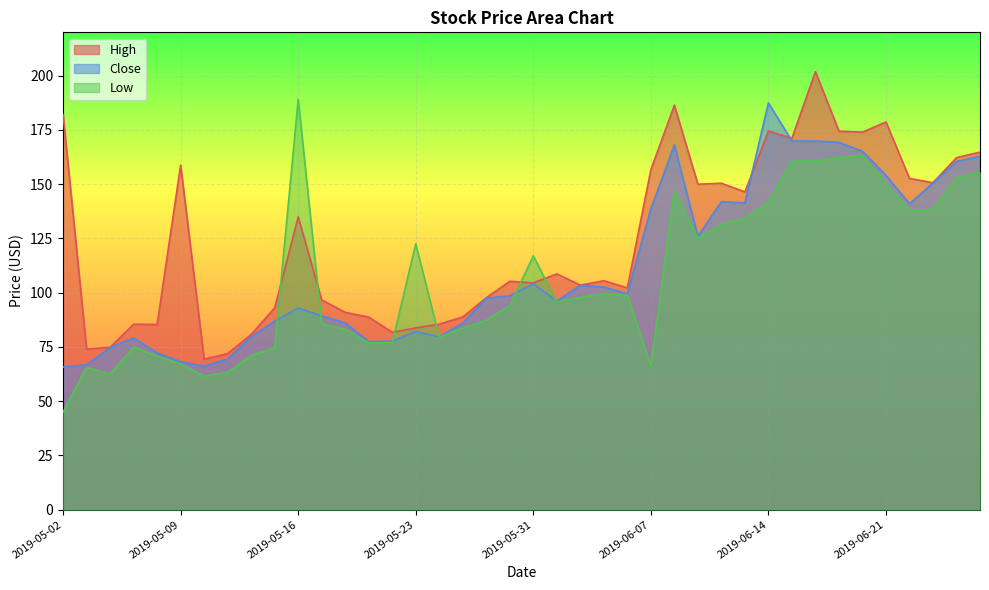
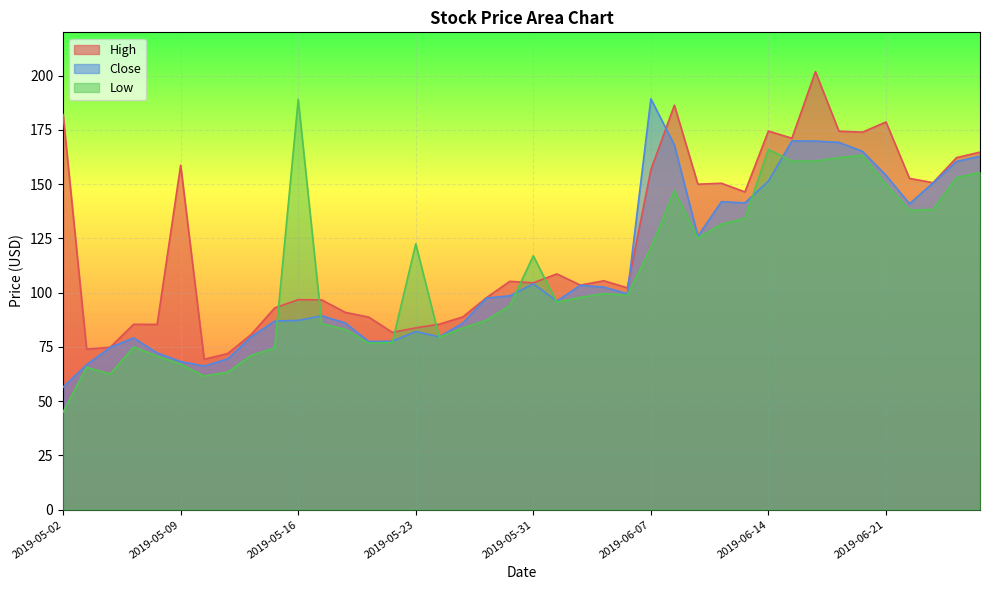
Close, 2019-05-02: 66 -> 56
High, 2019-05-16: 135 -> 97
Close, 2019-05-16: 93 -> 87
Close, 2019-06-07: 139 -> 189
Low, 2019-06-07: 66 -> 121
Close, 2019-06-14: 187 -> 151
Low, 2019-06-14: 142 -> 166
